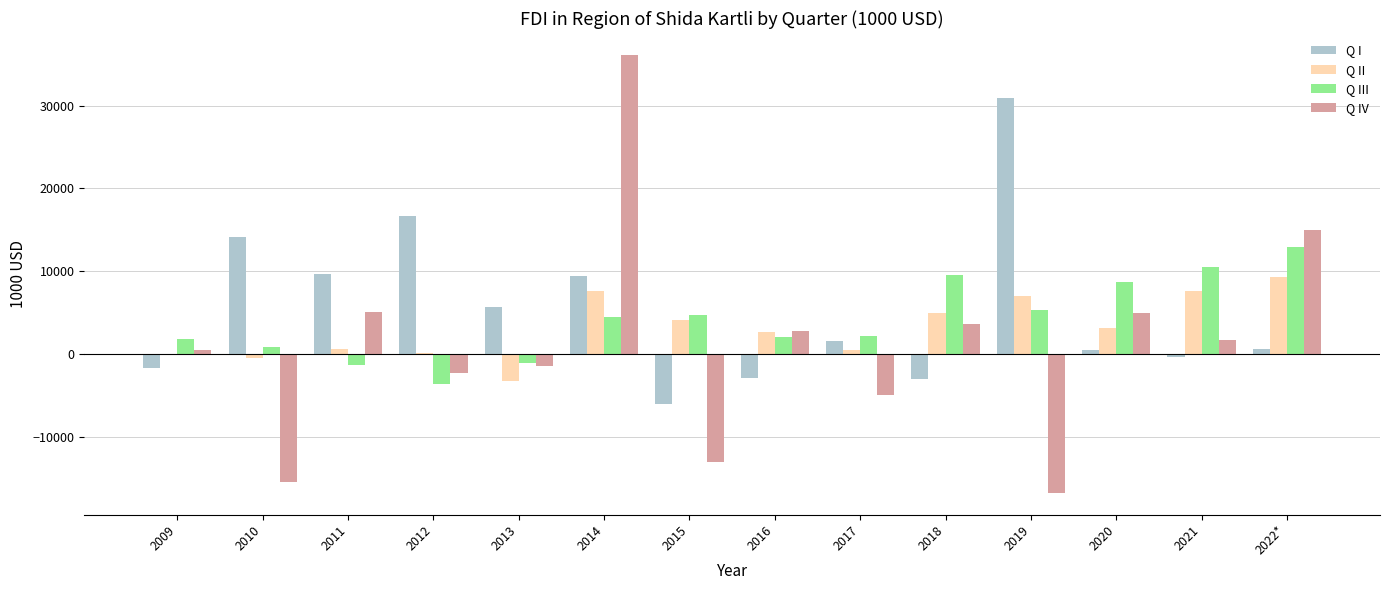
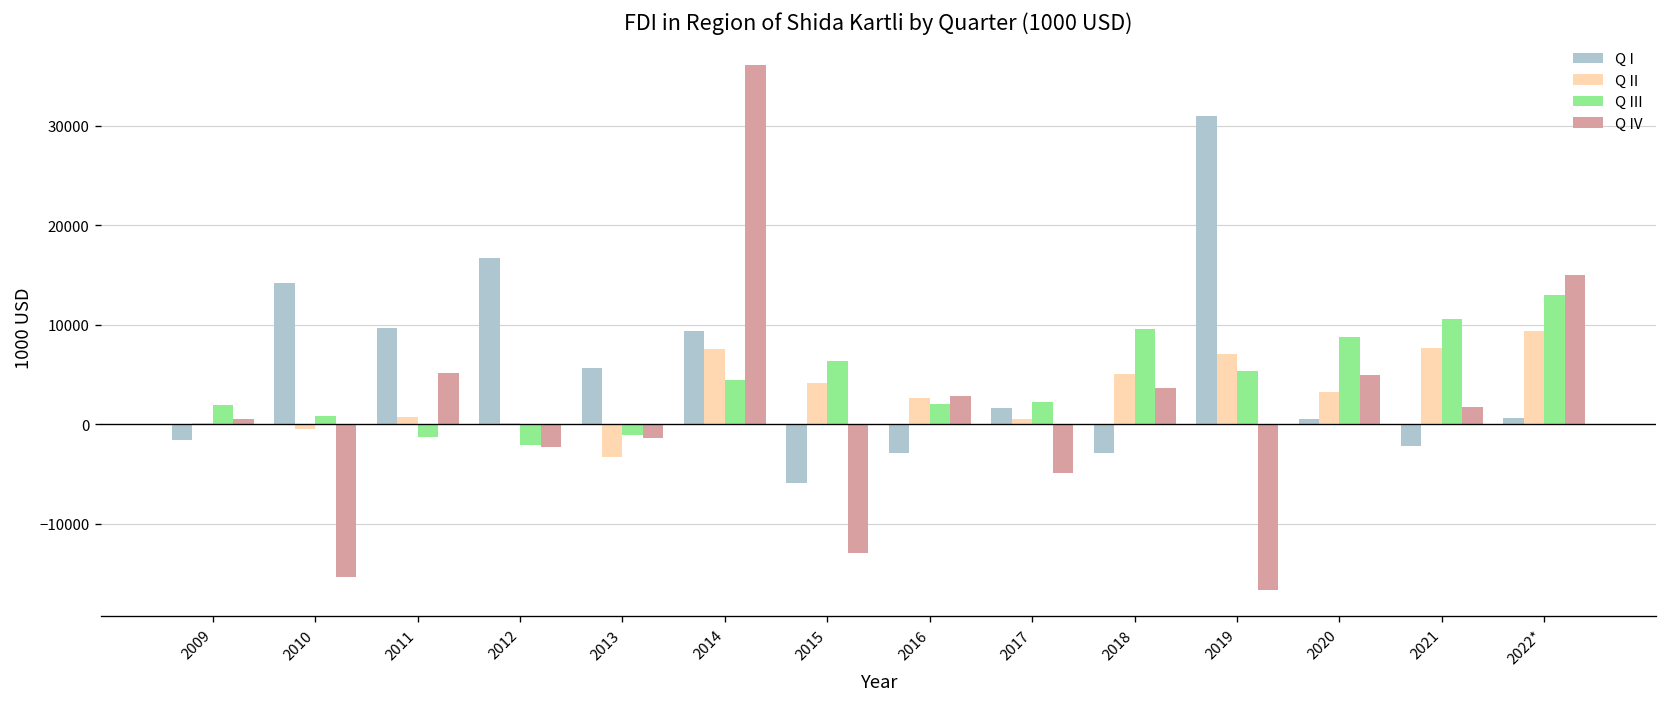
Q III, 2012: -4000 -> -2000
Q III, 2015: 5000 -> 6000
Q I, 2021: 0 -> -2000
